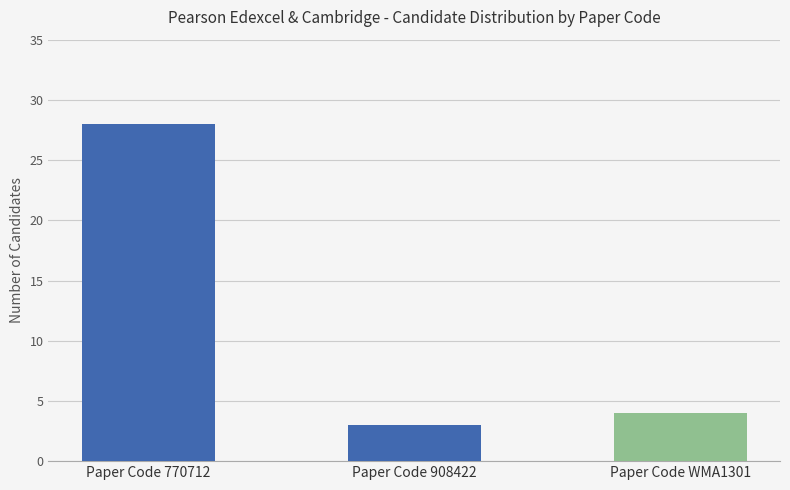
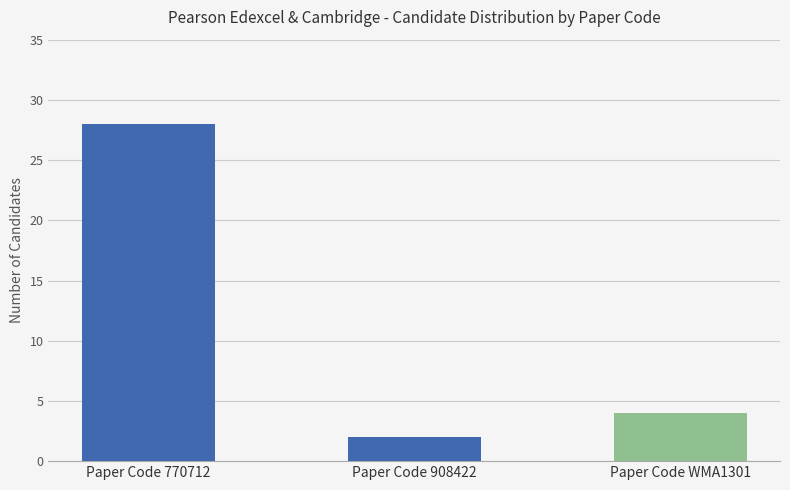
Paper Code 908422: 3 -> 2
